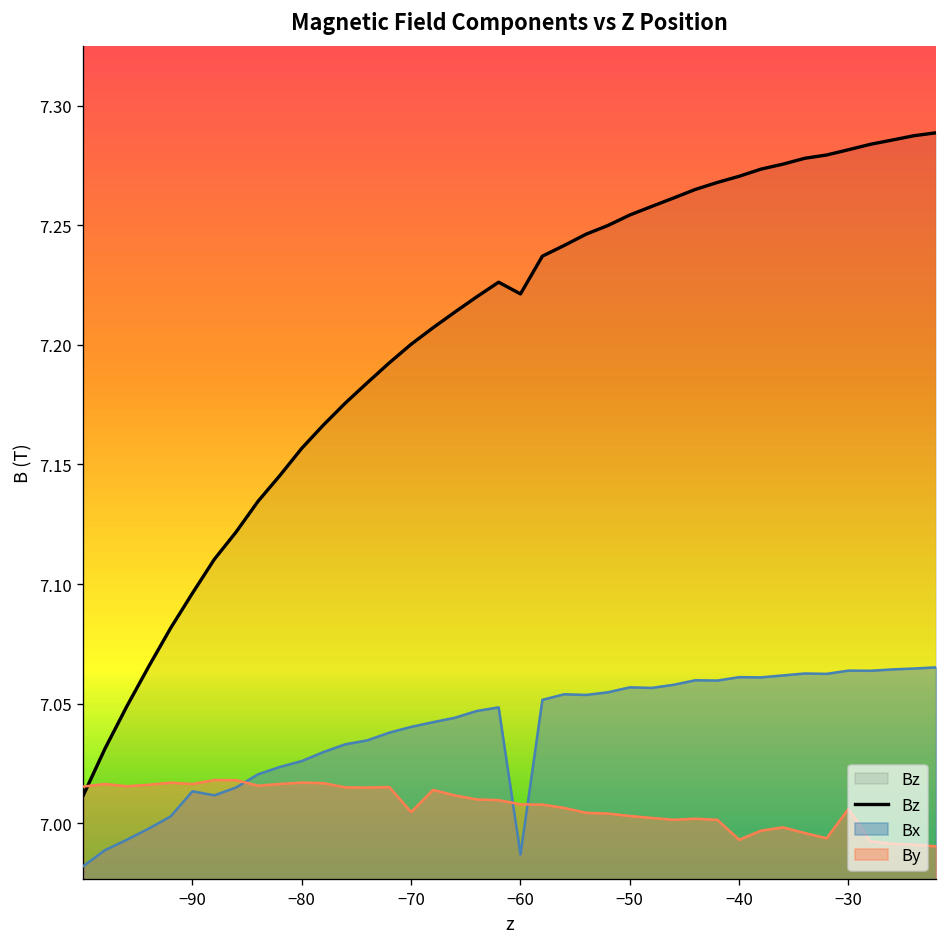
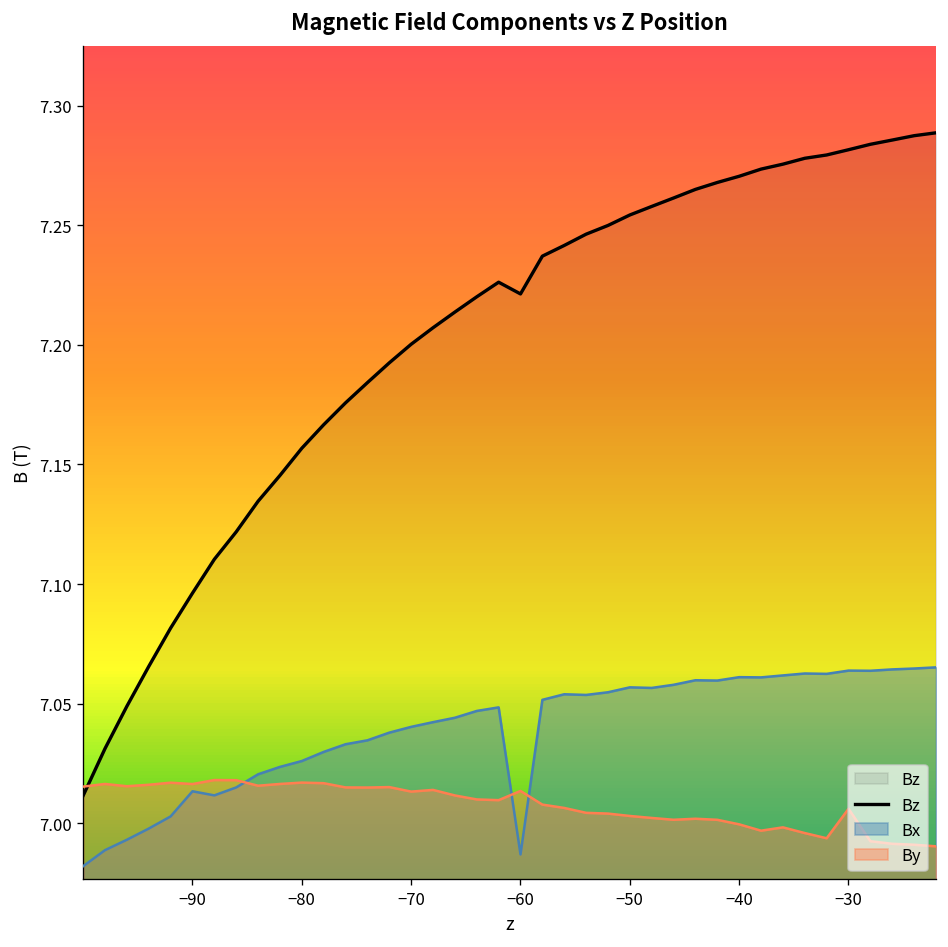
By, −70: 7.005 -> 7.013
By, −60: 7.008 -> 7.013
By, −40: 6.993 -> 6.999
